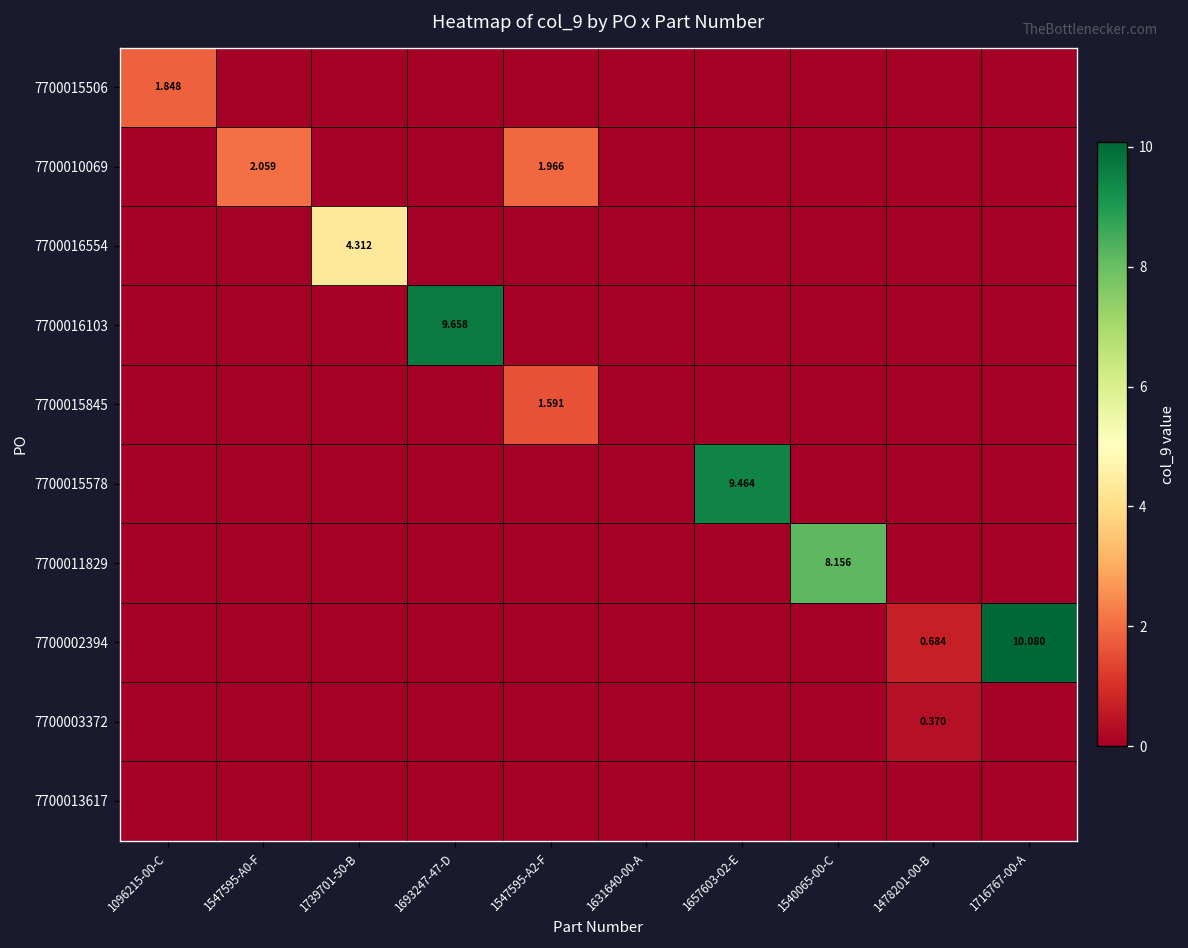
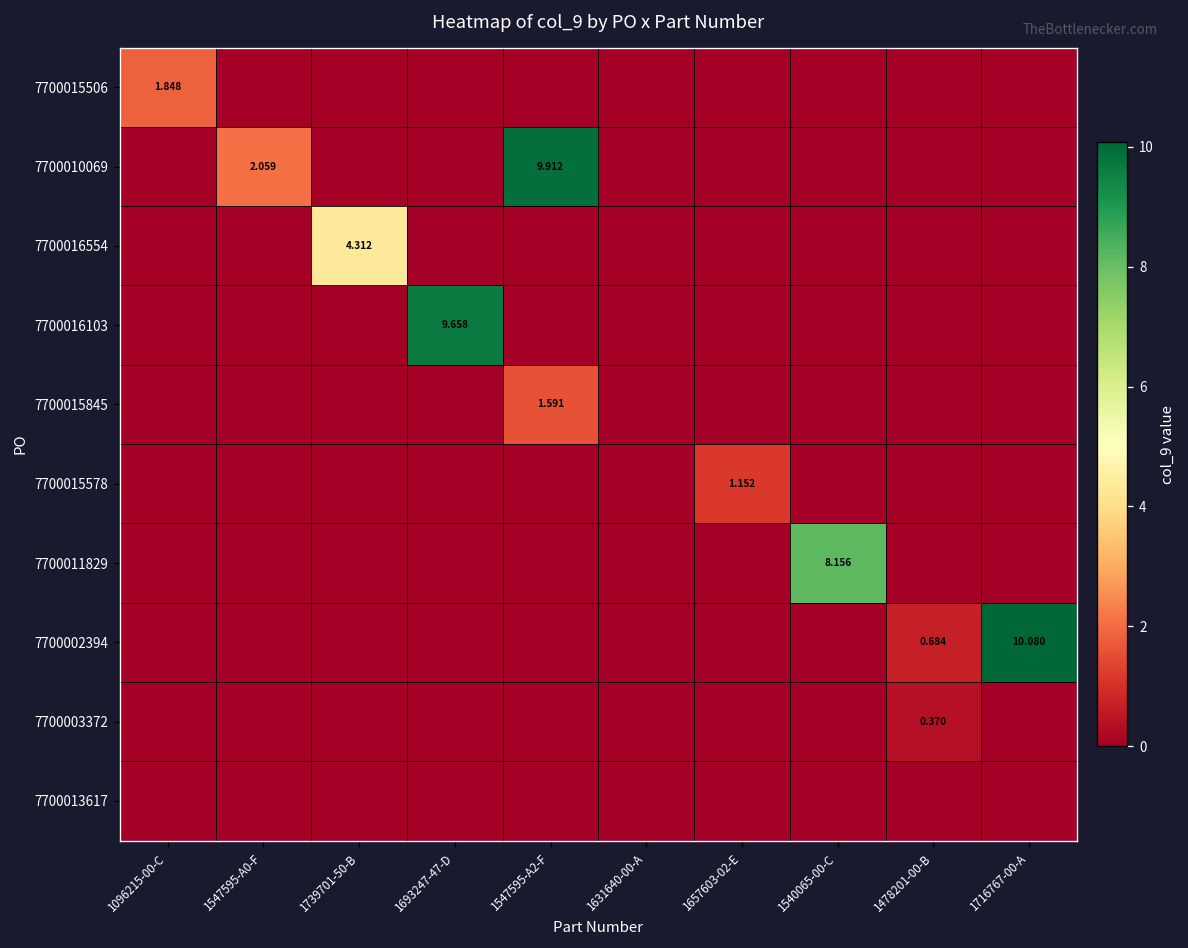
7700010069, 1547595-A2-F: 1.966 -> 9.912
7700015578, 1657603-02-E: 9.464 -> 1.152
